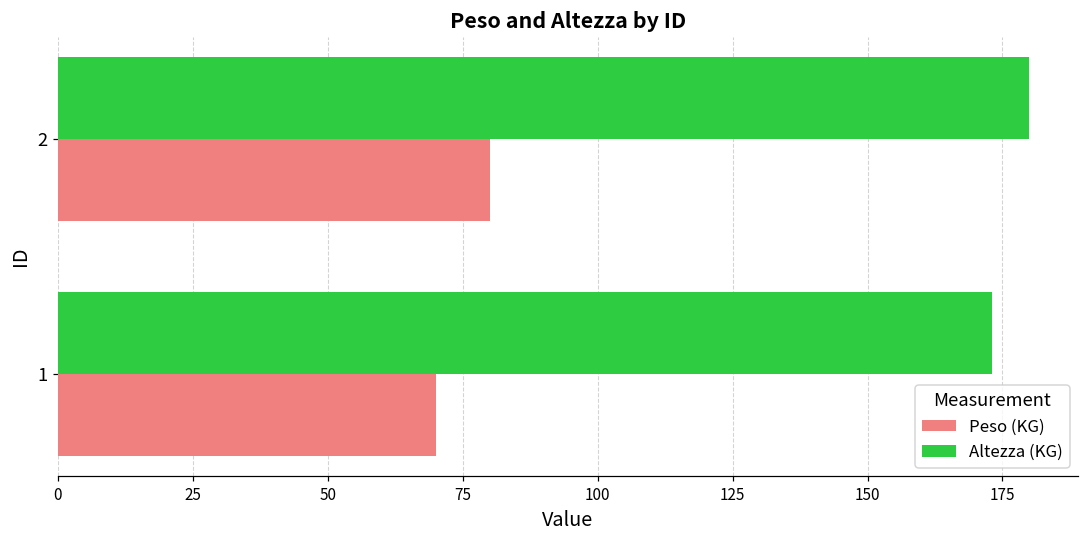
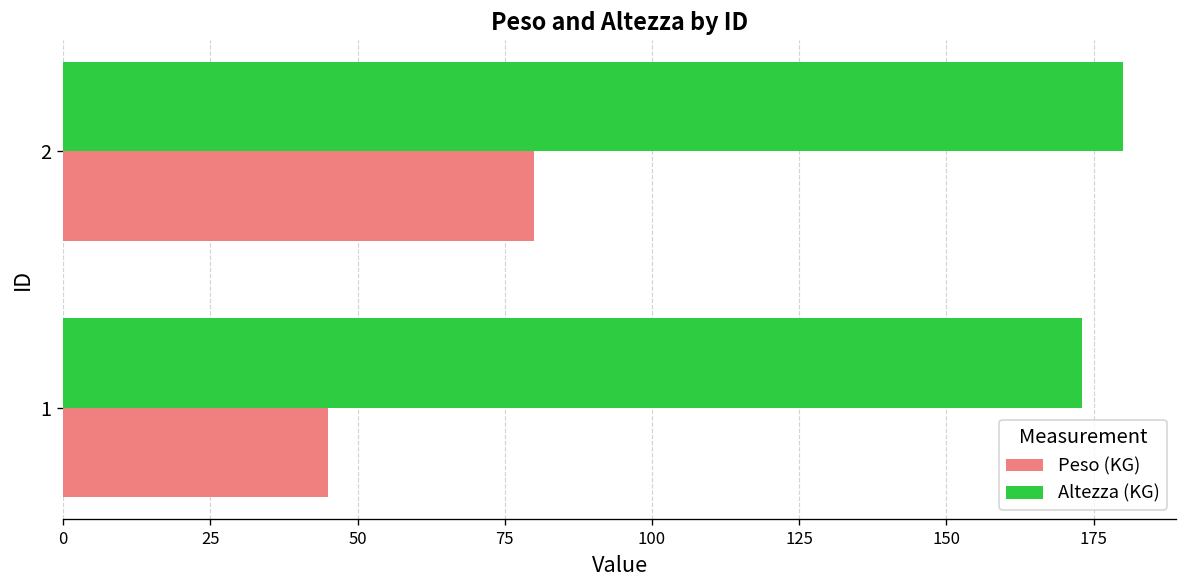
Peso (KG), 1: 70 -> 45
